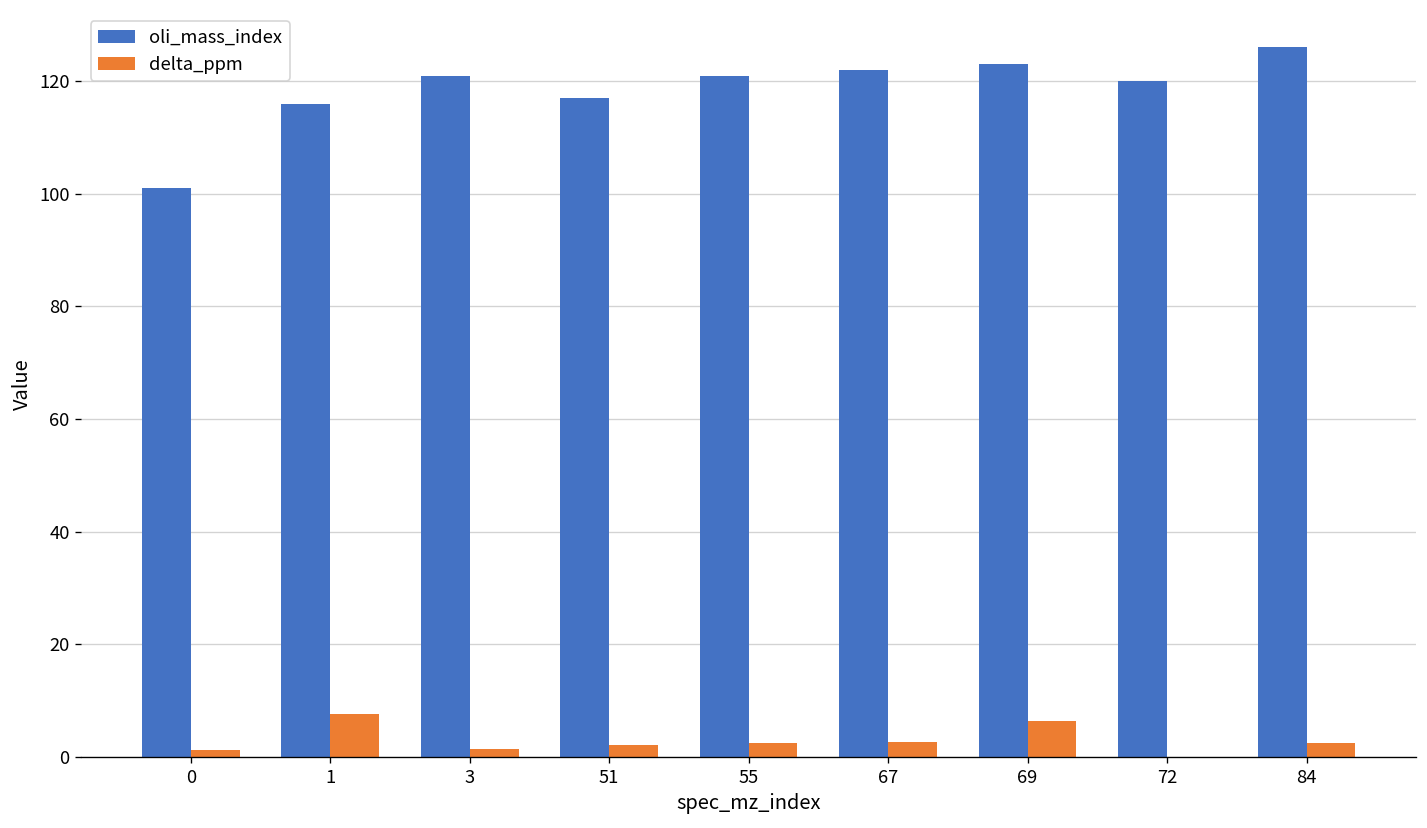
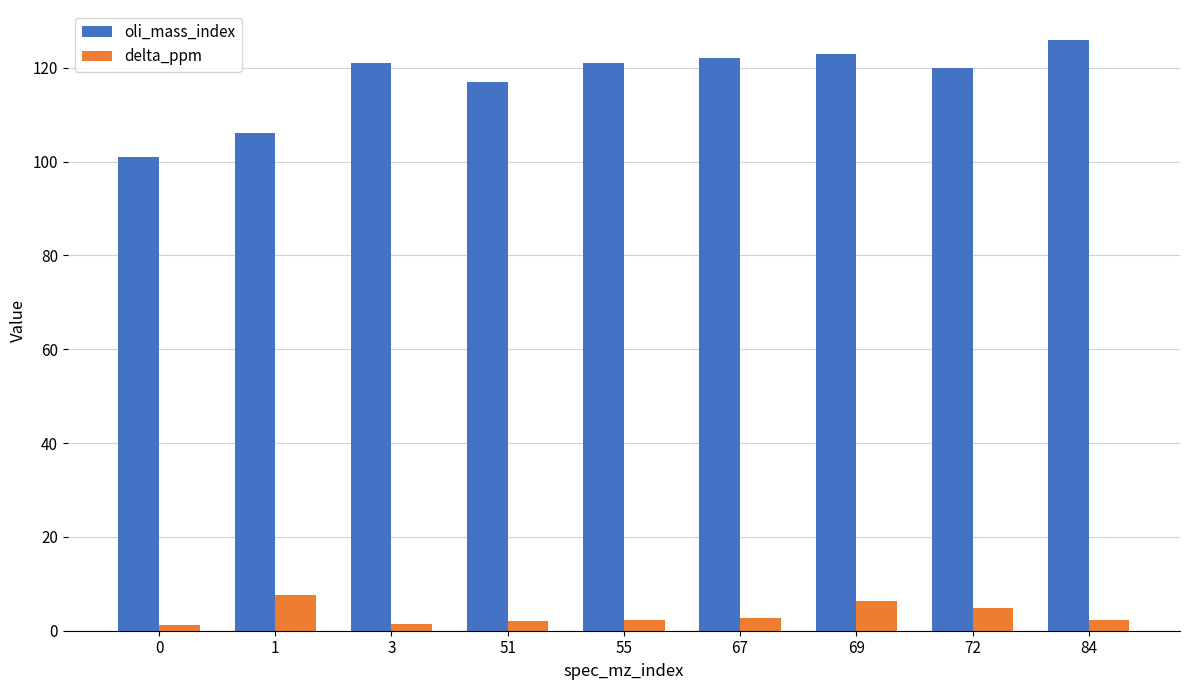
oli_mass_index, 1: 116 -> 106
delta_ppm, 72: 0 -> 5
